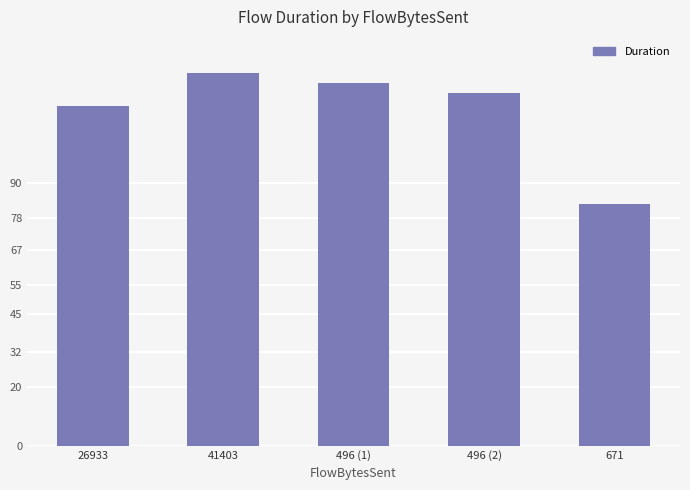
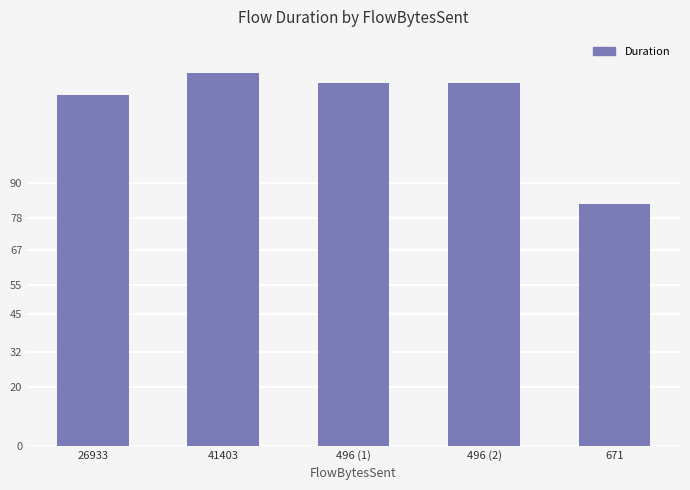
26933: 116 -> 120
496 (2): 121 -> 124
